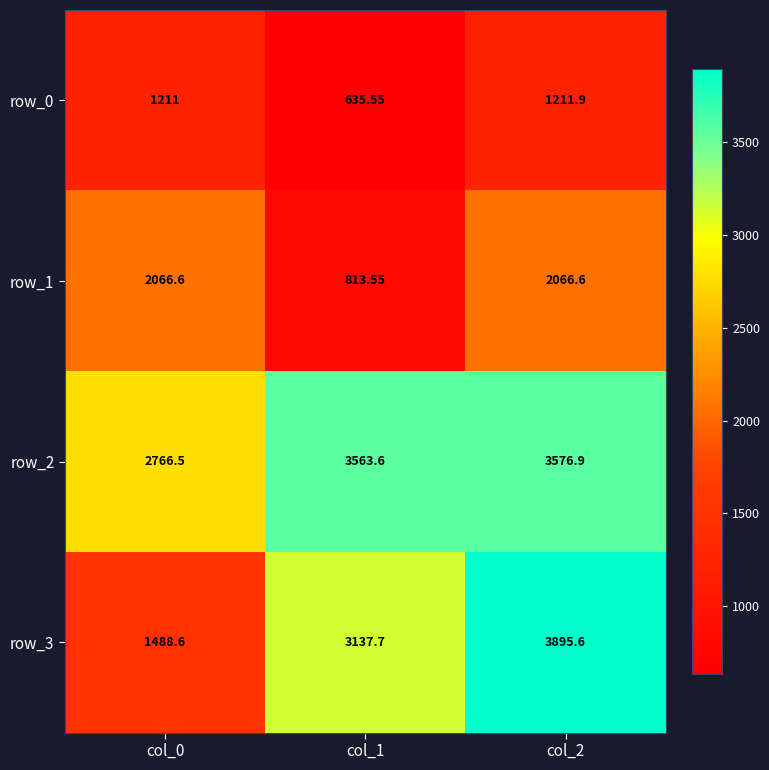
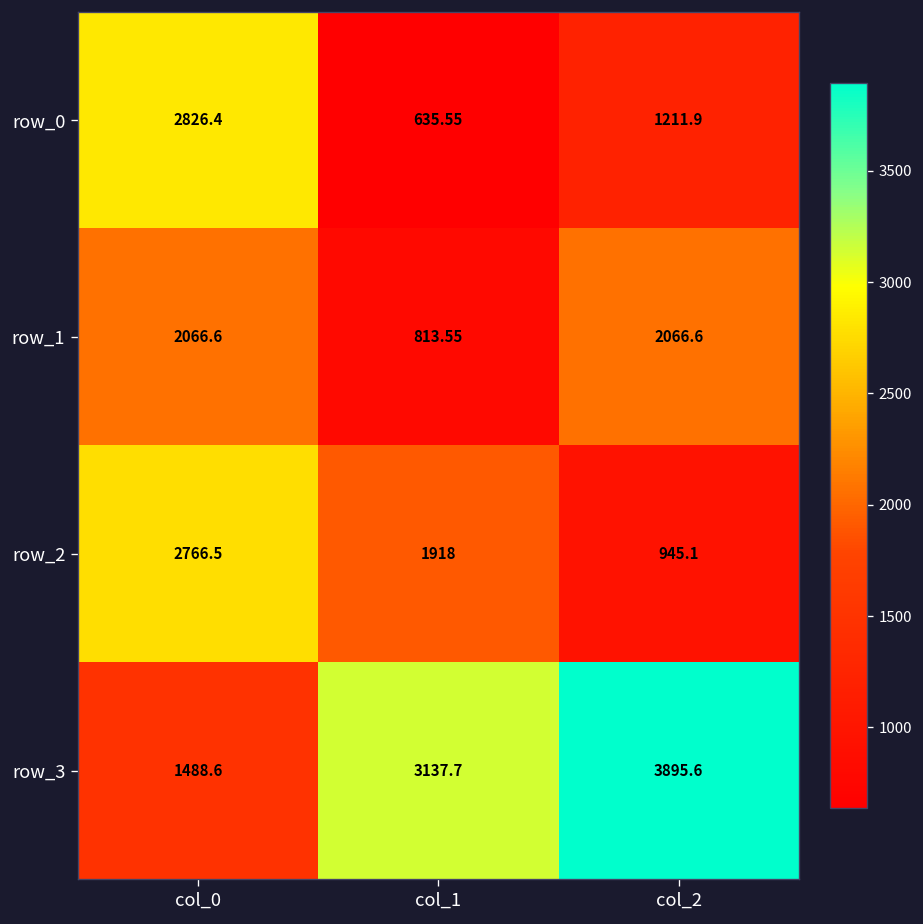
row_0, col_0: 1211 -> 2826.4
row_2, col_1: 3563.6 -> 1918
row_2, col_2: 3576.9 -> 945.1
